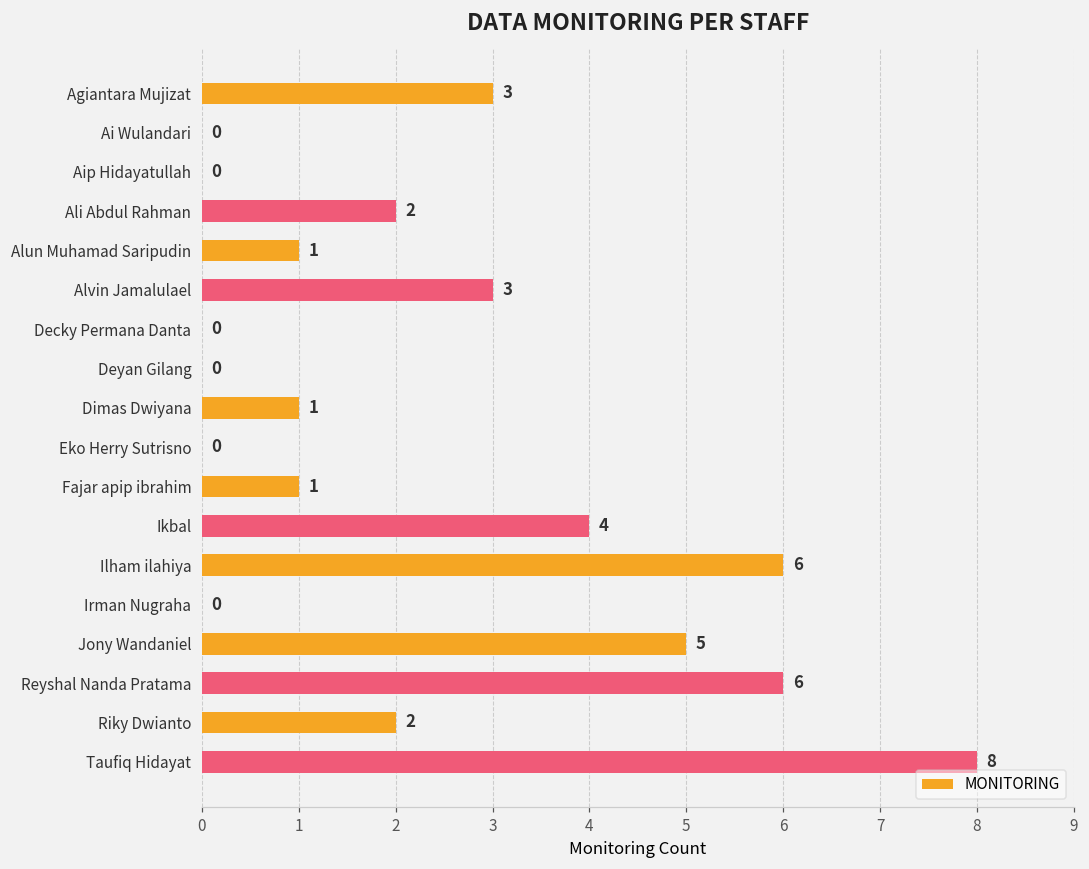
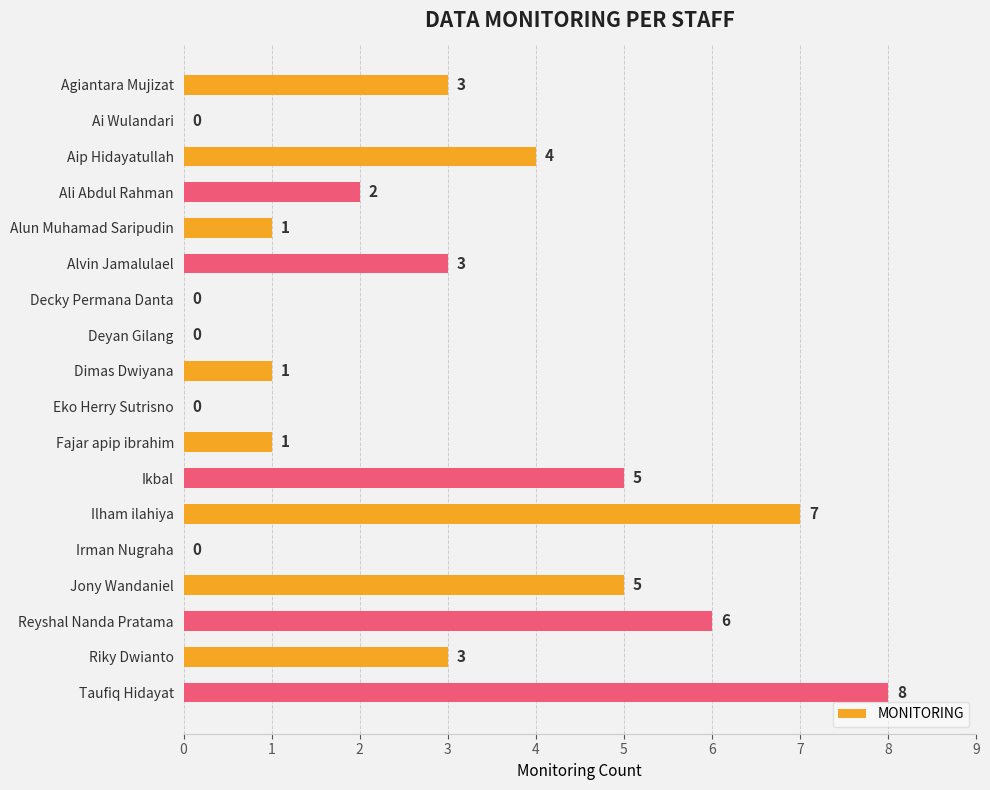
Aip Hidayatullah: 0 -> 4
Ikbal: 4 -> 5
Ilham ilahiya: 6 -> 7
Riky Dwianto: 2 -> 3
